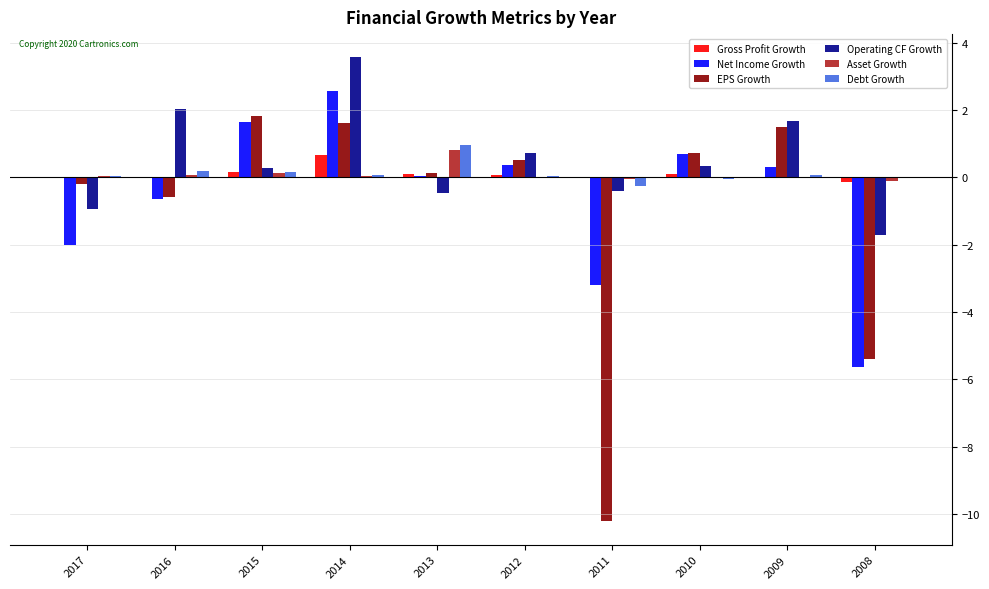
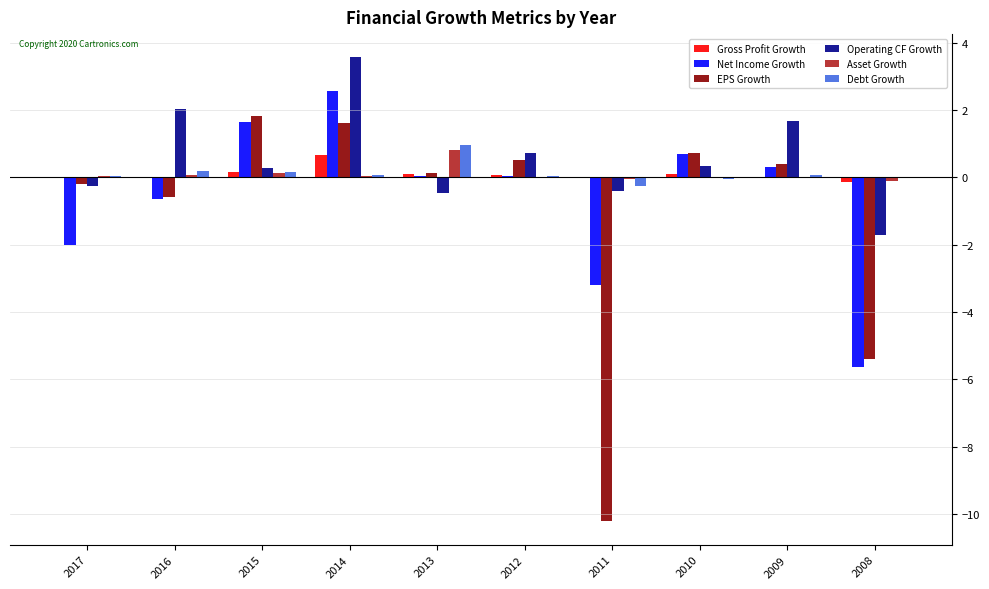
Operating CF Growth, 2017: -0.9 -> -0.3
Net Income Growth, 2012: 0.4 -> 0.1
EPS Growth, 2009: 1.5 -> 0.4
